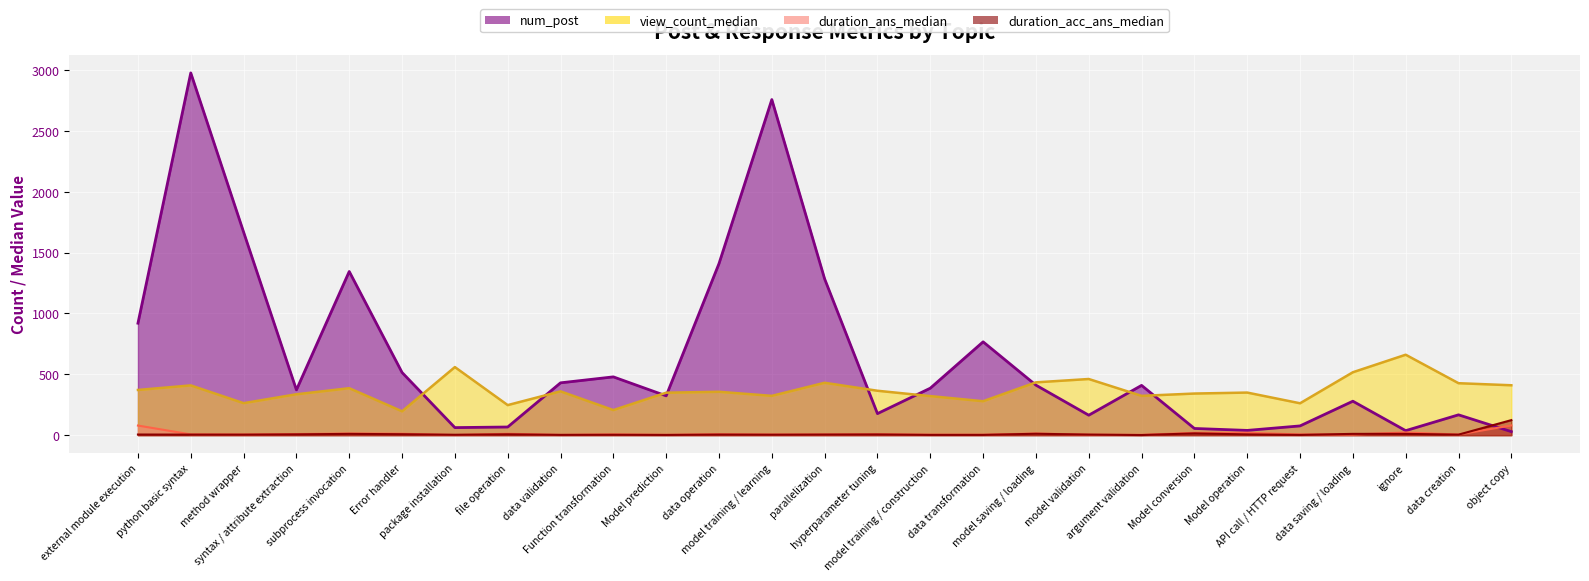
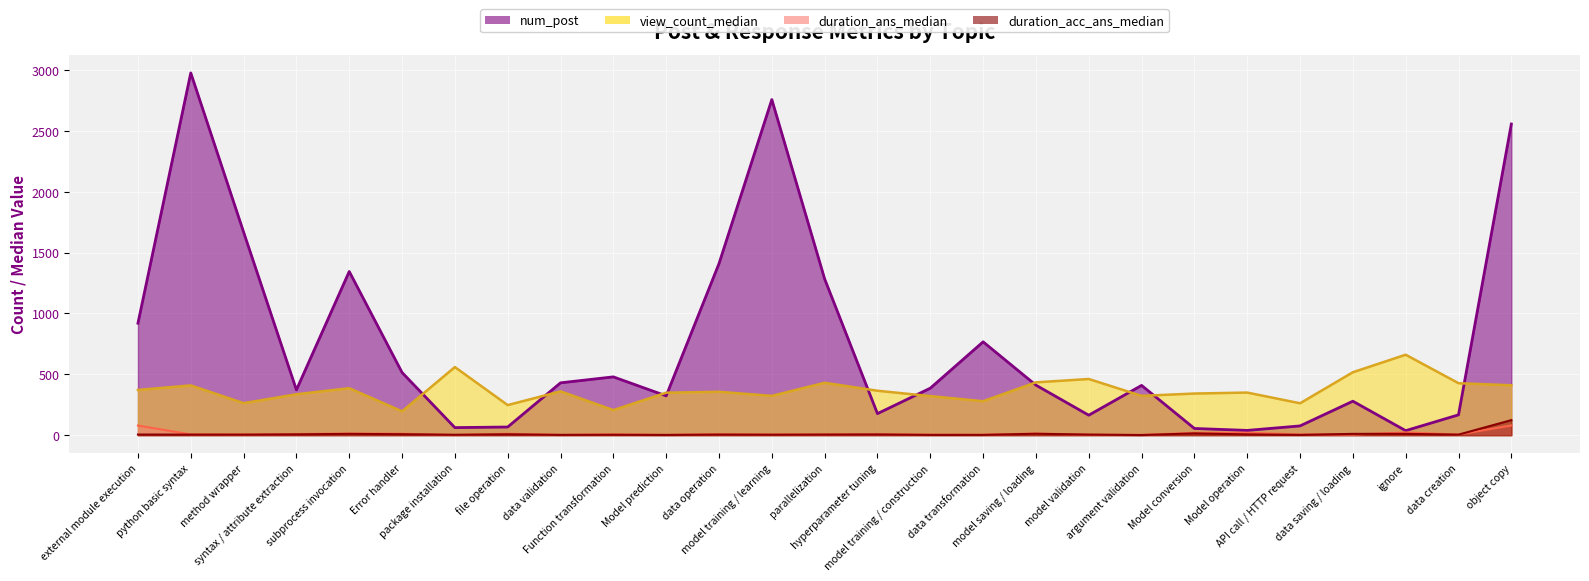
num_post, object copy: 30 -> 2560
